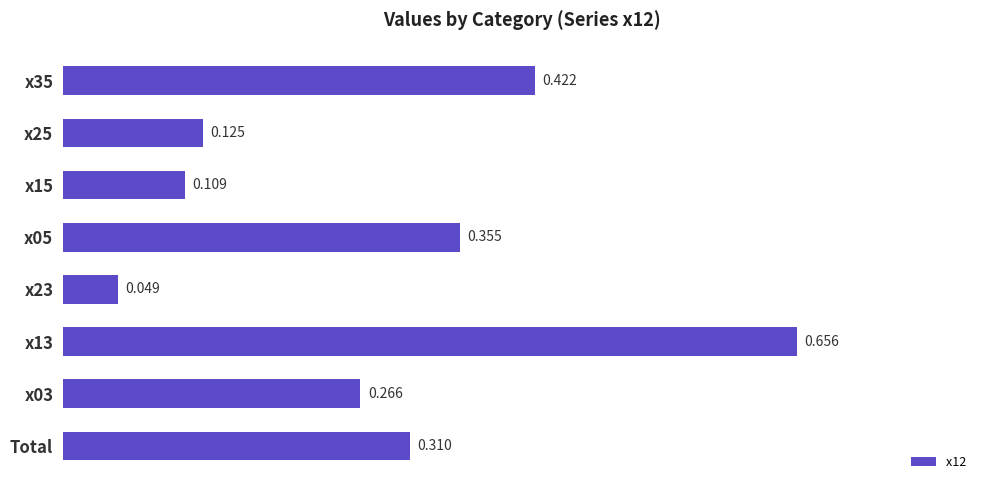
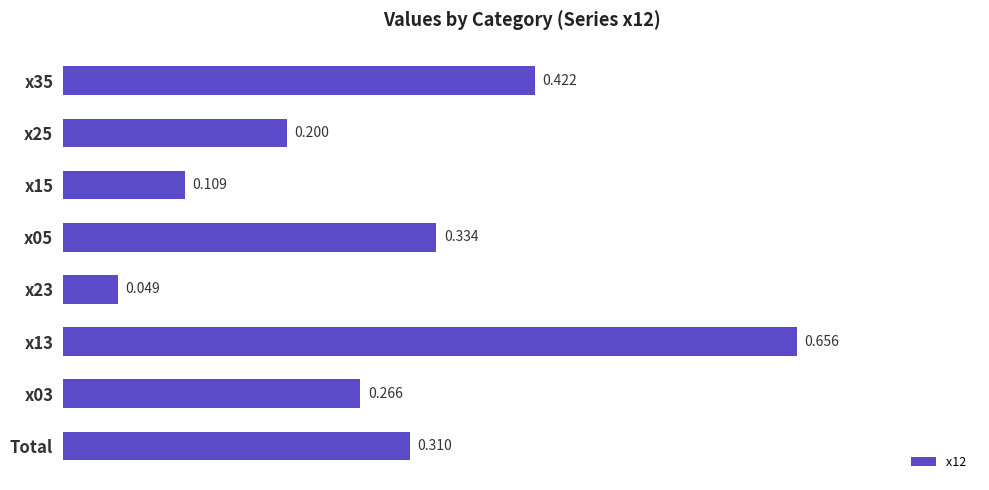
x25: 0.125 -> 0.200
x05: 0.355 -> 0.334
